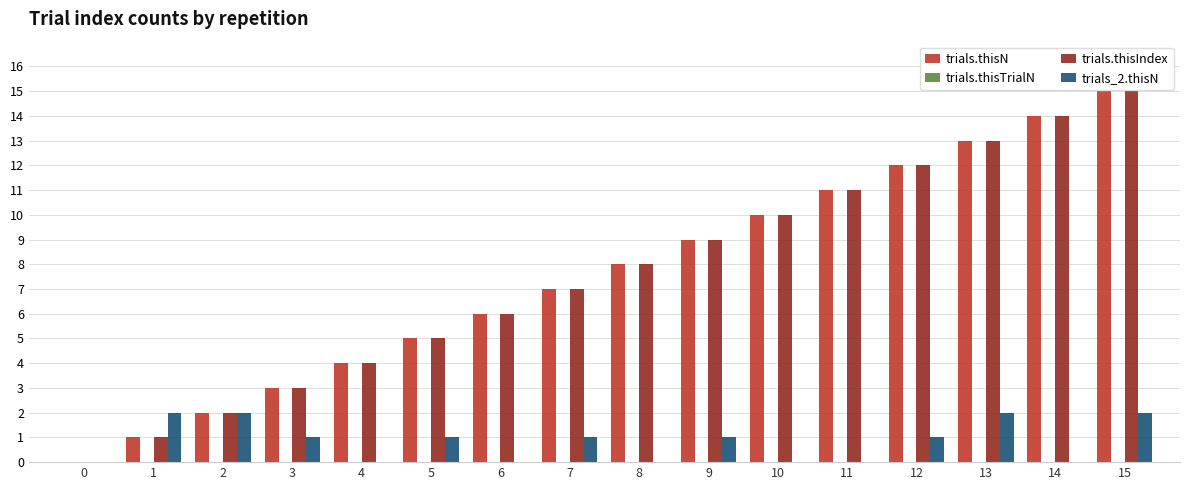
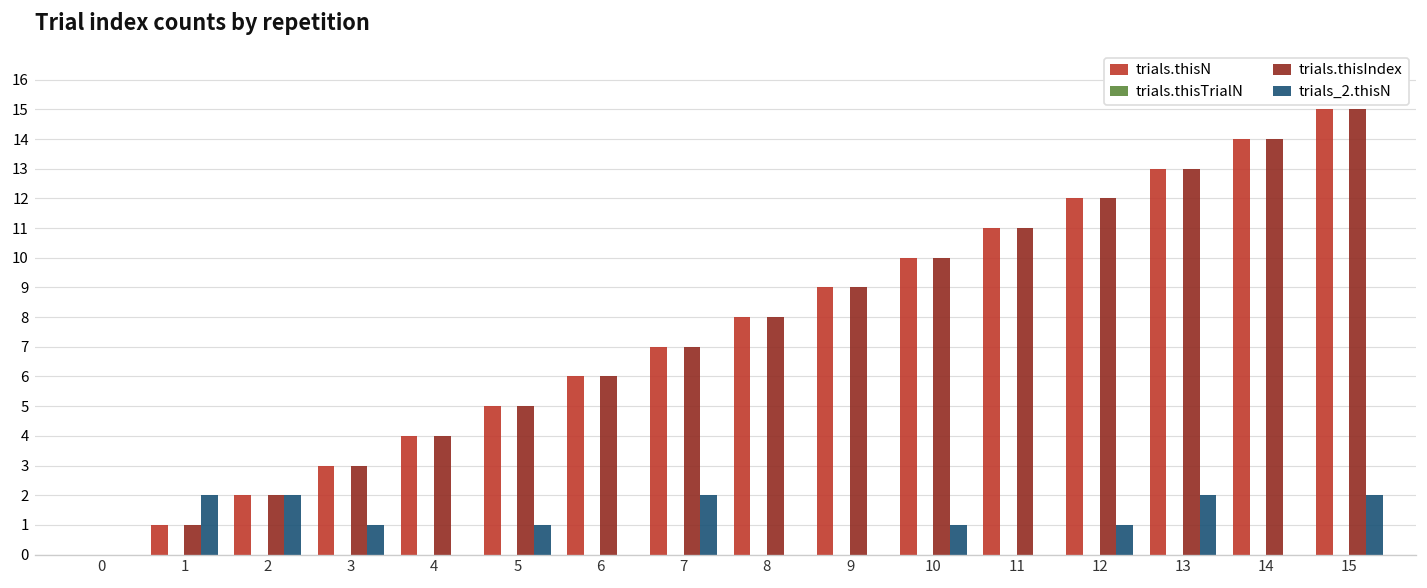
trials_2.thisN, 7: 1 -> 2
trials_2.thisN, 9: 1 -> 0
trials_2.thisN, 10: 0 -> 1
